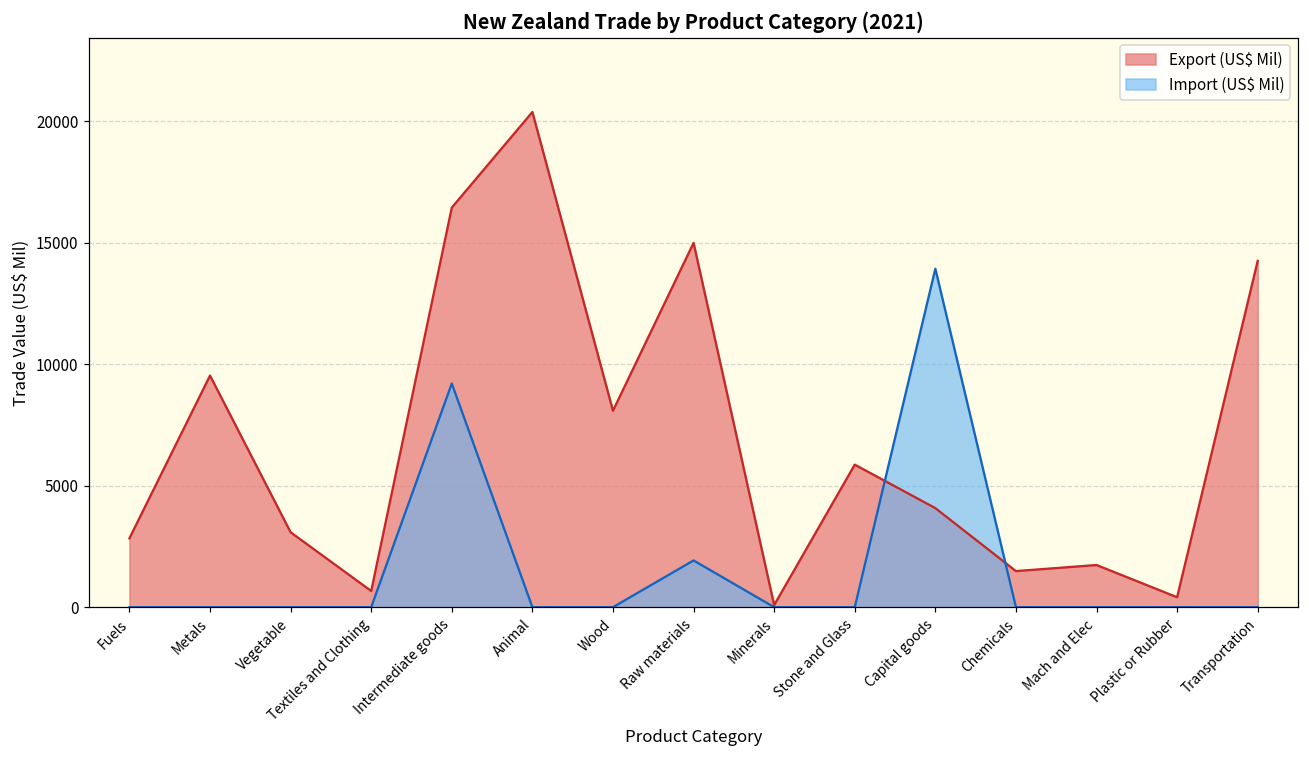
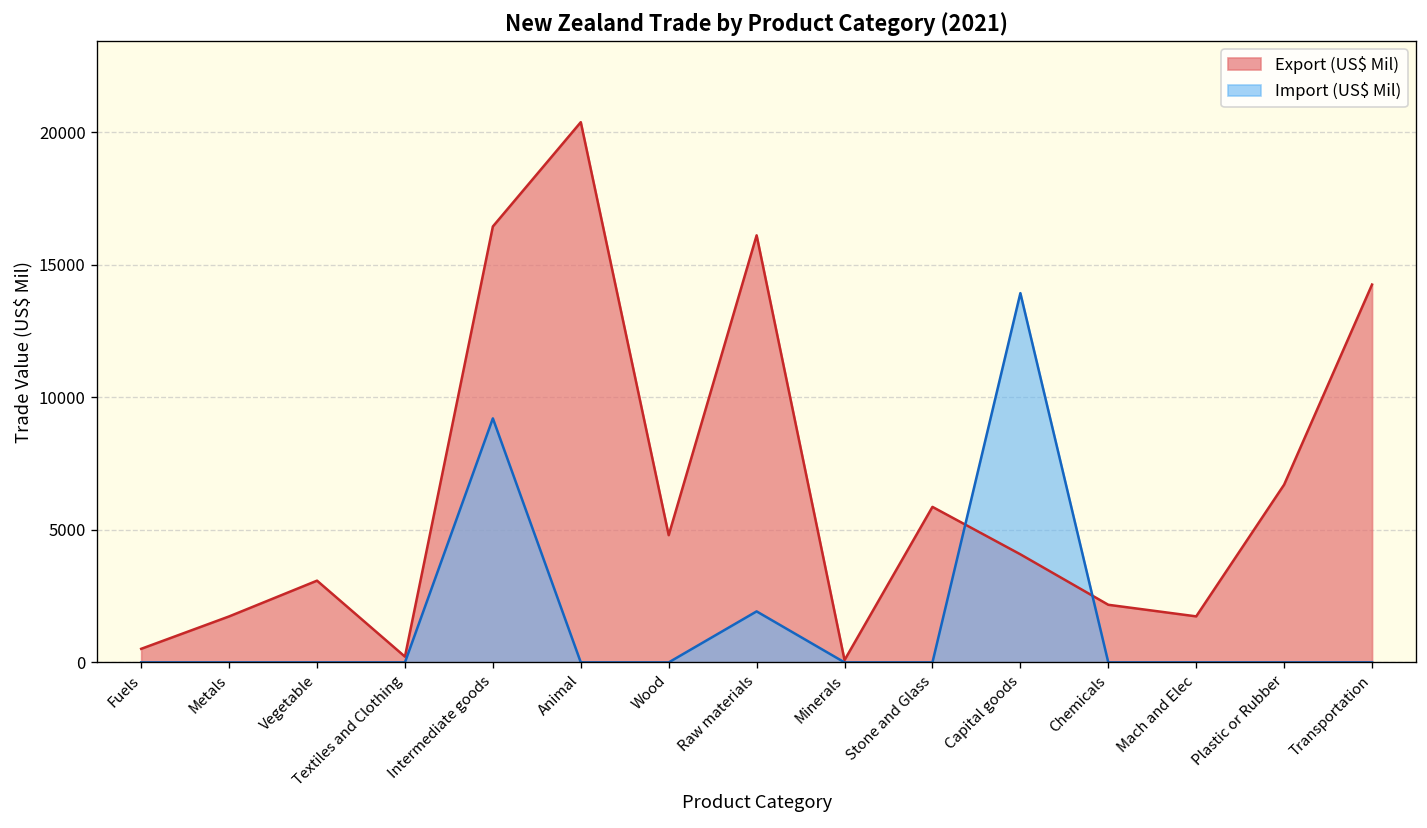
Export (US$ Mil), Fuels: 2800 -> 500
Export (US$ Mil), Metals: 9500 -> 1700
Export (US$ Mil), Textiles and Clothing: 700 -> 200
Export (US$ Mil), Wood: 8100 -> 4800
Export (US$ Mil), Raw materials: 15000 -> 16100
Export (US$ Mil), Chemicals: 1500 -> 2200
Export (US$ Mil), Plastic or Rubber: 400 -> 6700
